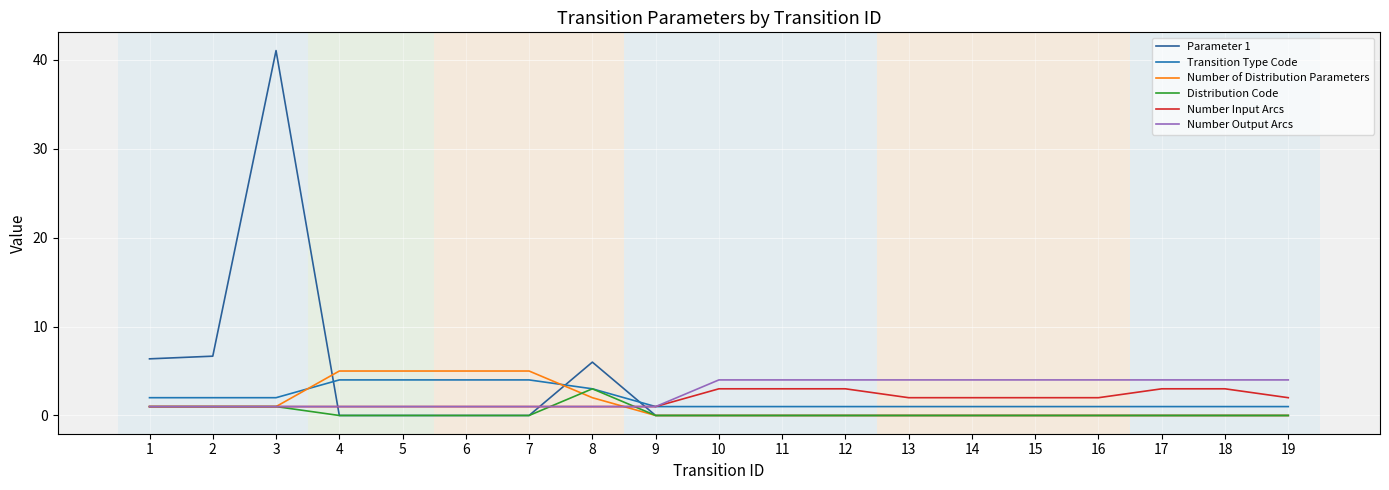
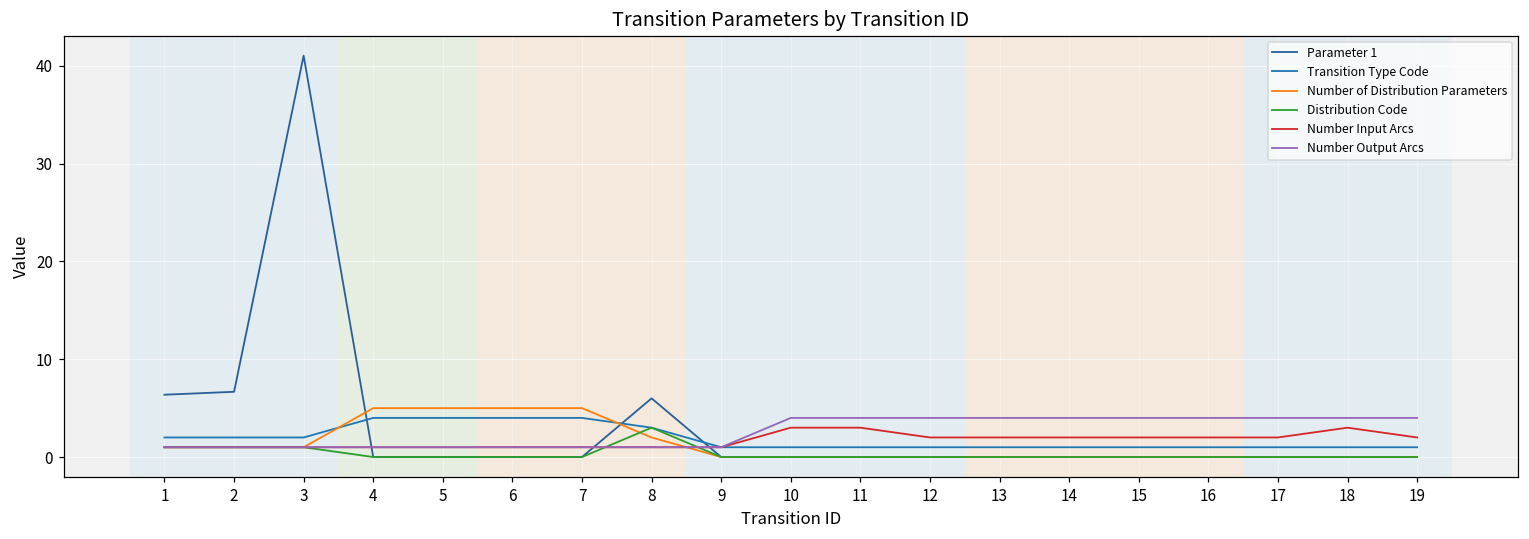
Number Input Arcs, 12: 3 -> 2
Number Input Arcs, 17: 3 -> 2
